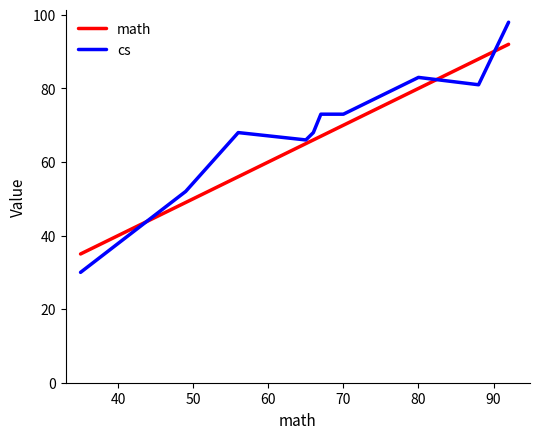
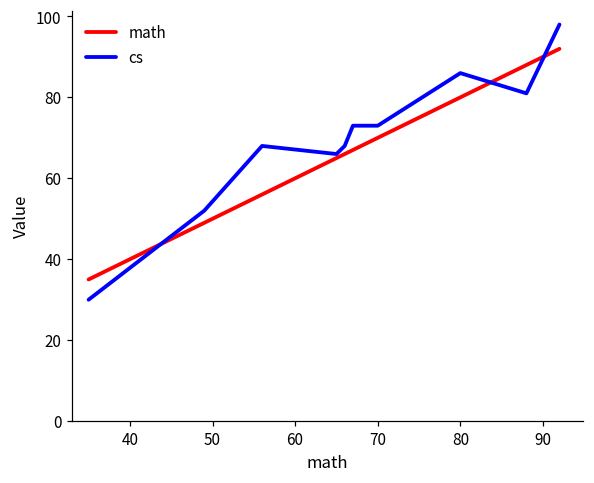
cs, 80: 83 -> 86
